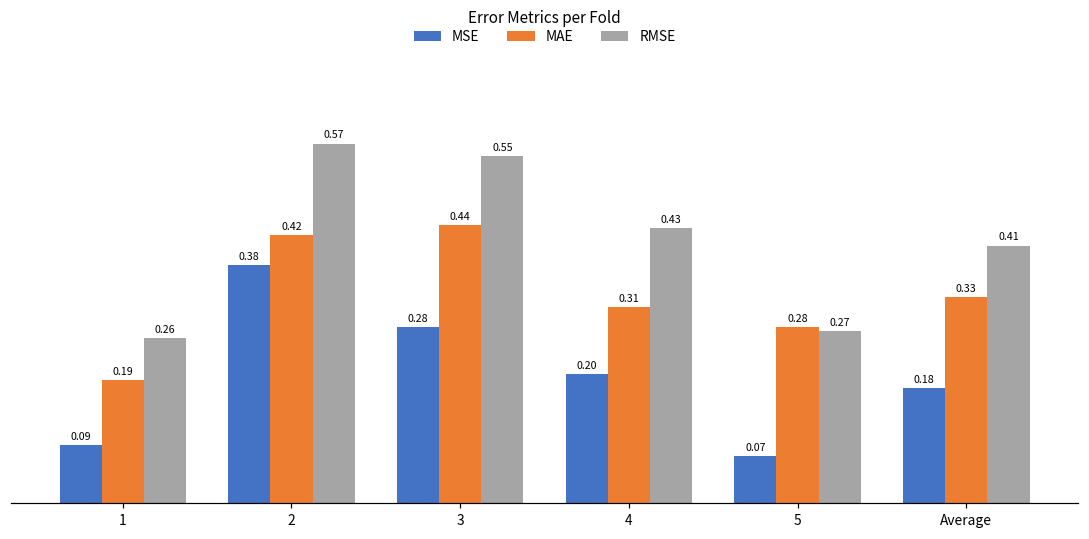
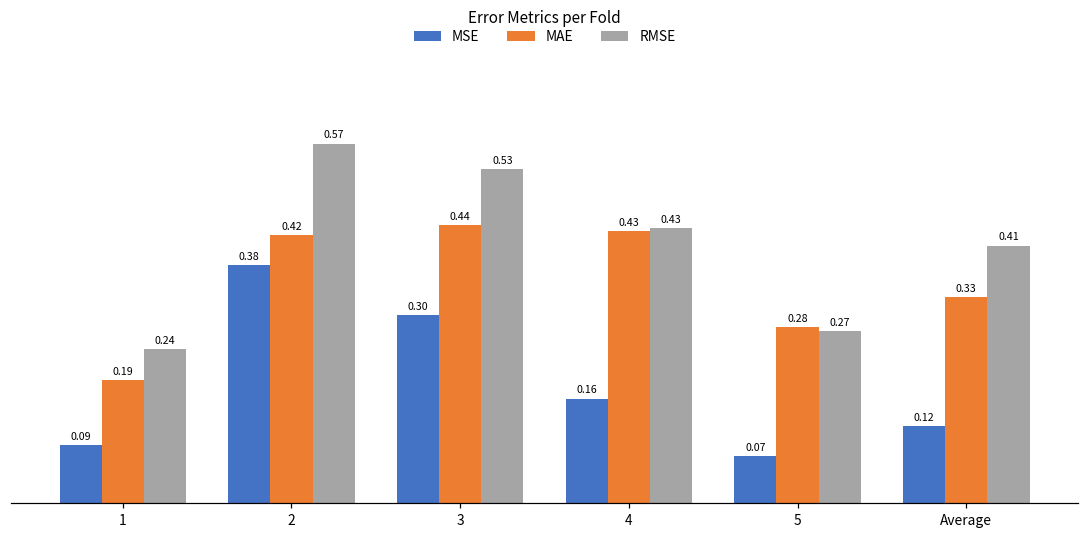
RMSE, 1: 0.26 -> 0.24
MSE, 3: 0.28 -> 0.30
RMSE, 3: 0.55 -> 0.53
MSE, 4: 0.20 -> 0.16
MAE, 4: 0.31 -> 0.43
MSE, Average: 0.18 -> 0.12
